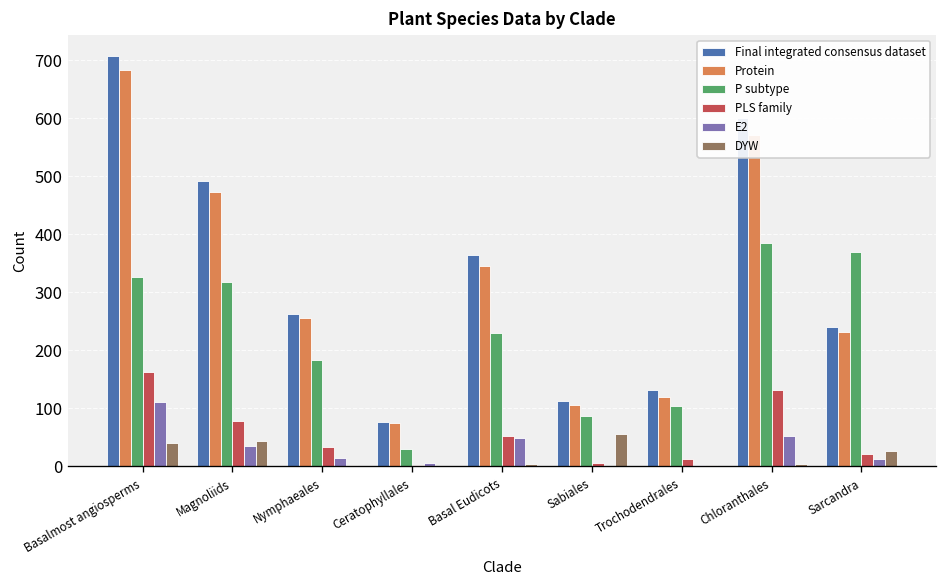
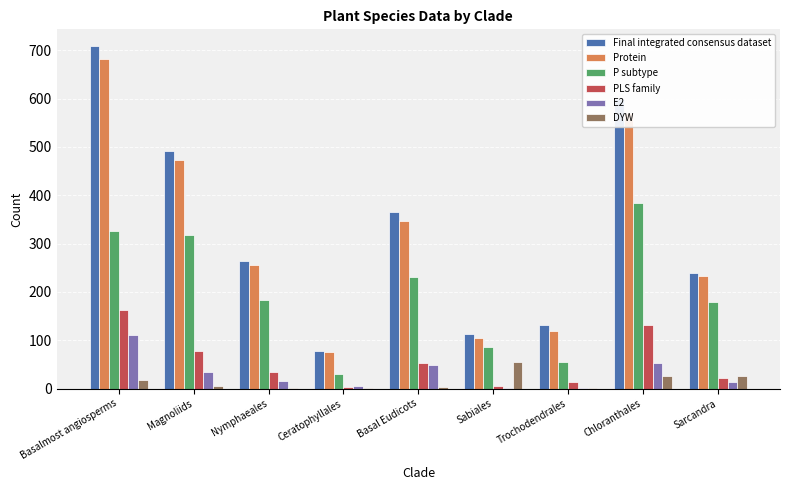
DYW, Basalmost angiosperms: 40 -> 20
DYW, Magnoliids: 40 -> 10
P subtype, Trochodendrales: 100 -> 60
DYW, Chloranthales: 0 -> 30
P subtype, Sarcandra: 370 -> 180
